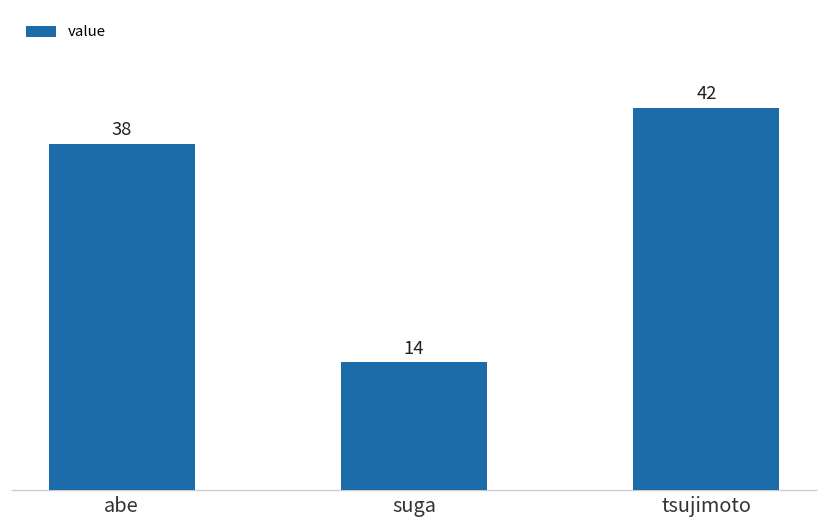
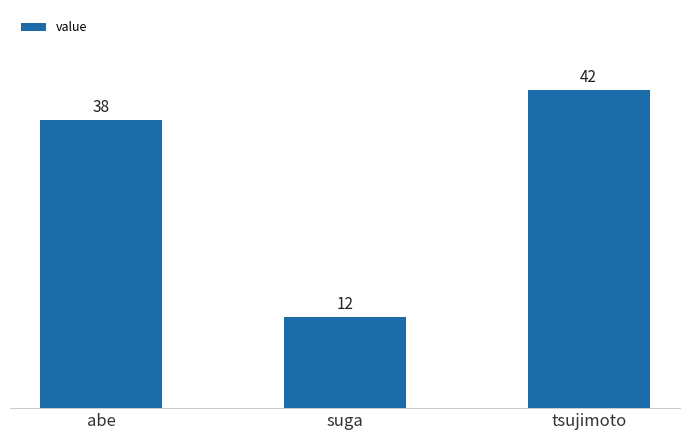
suga: 14 -> 12
